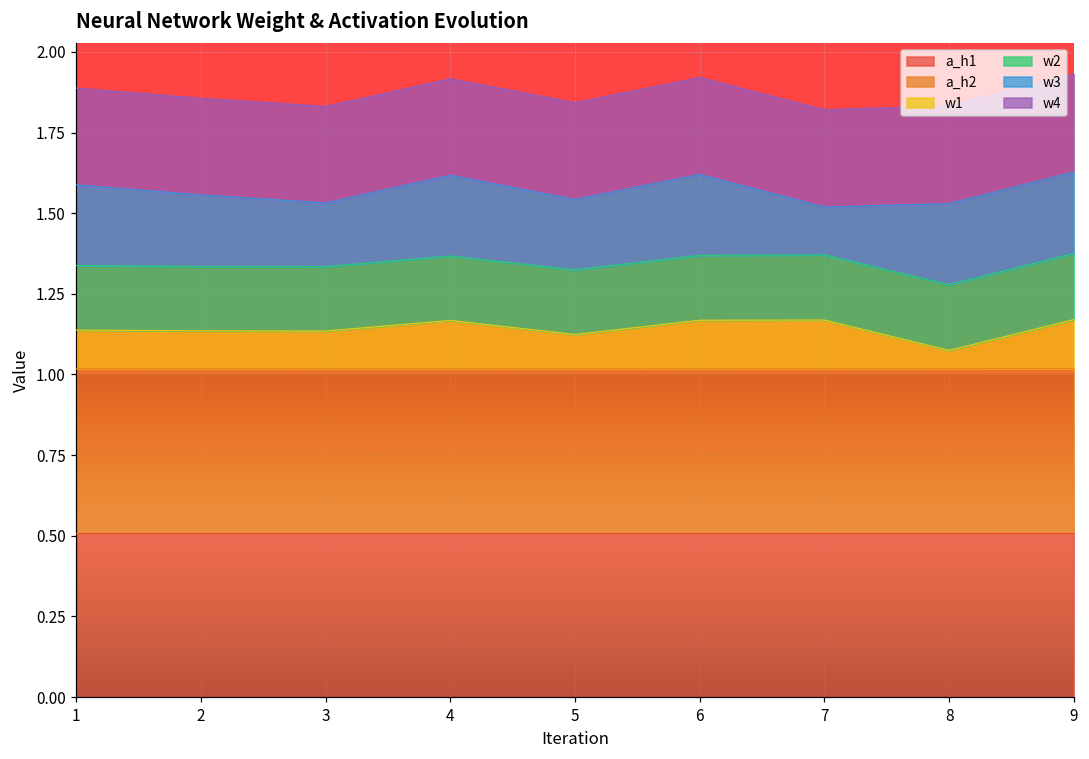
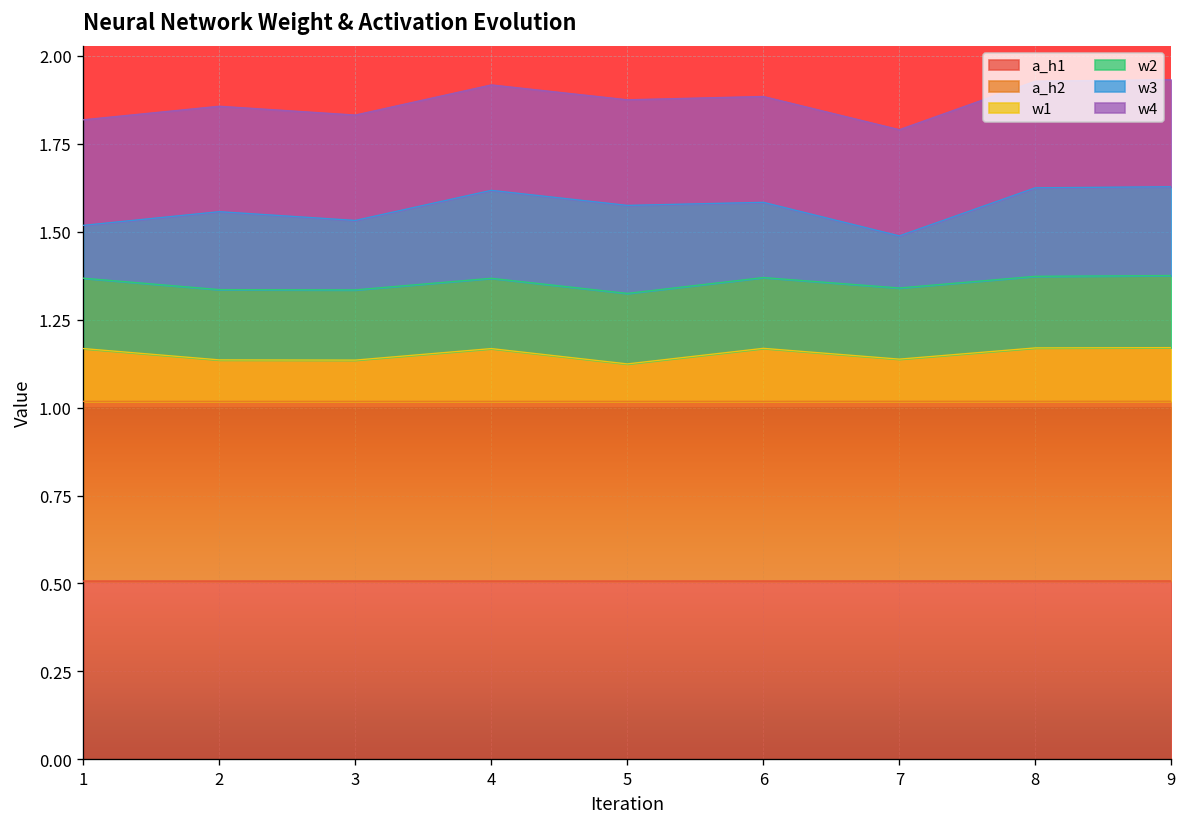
w1, 1: 0.12 -> 0.15
w3, 1: 0.25 -> 0.15
w3, 5: 0.22 -> 0.25
w3, 6: 0.25 -> 0.21
w1, 7: 0.15 -> 0.12
w1, 8: 0.06 -> 0.15
